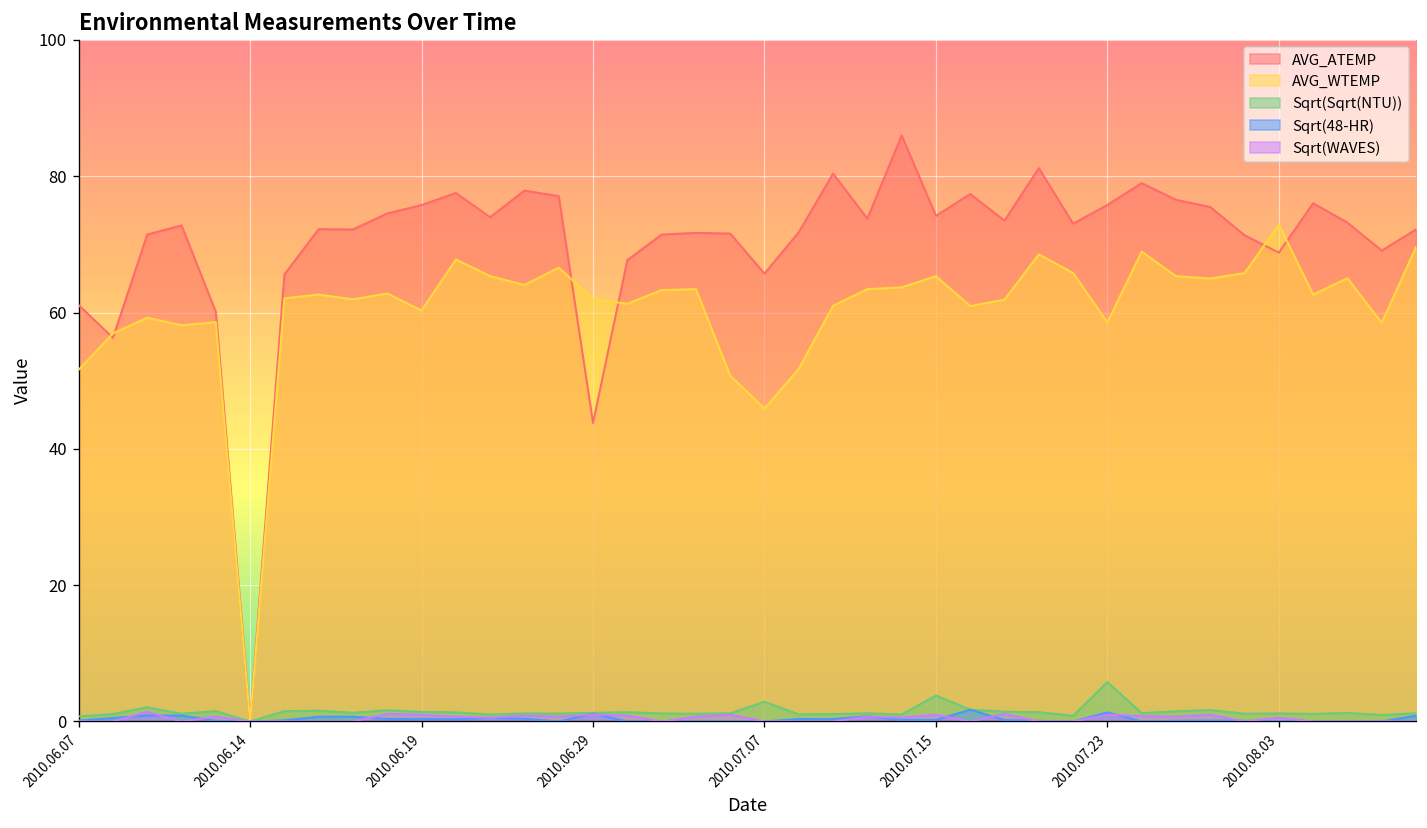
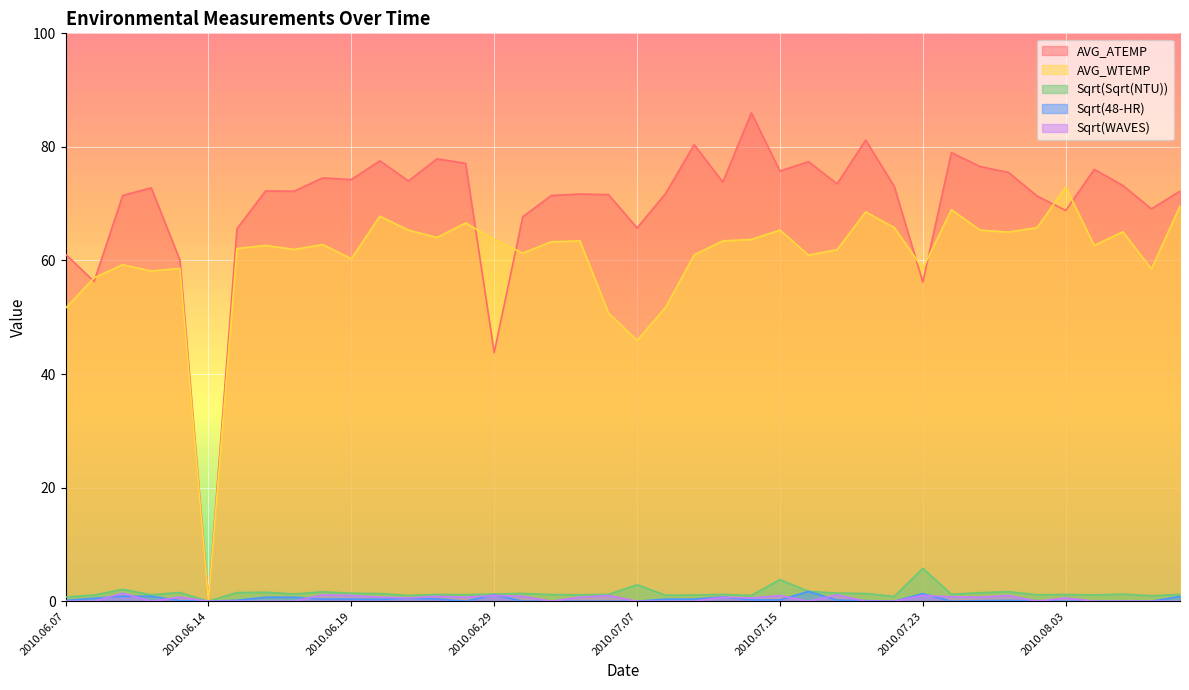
AVG_ATEMP, 2010.06.19: 76 -> 74
AVG_WTEMP, 2010.06.29: 62 -> 64
AVG_ATEMP, 2010.07.15: 74 -> 76
AVG_ATEMP, 2010.07.23: 76 -> 56
